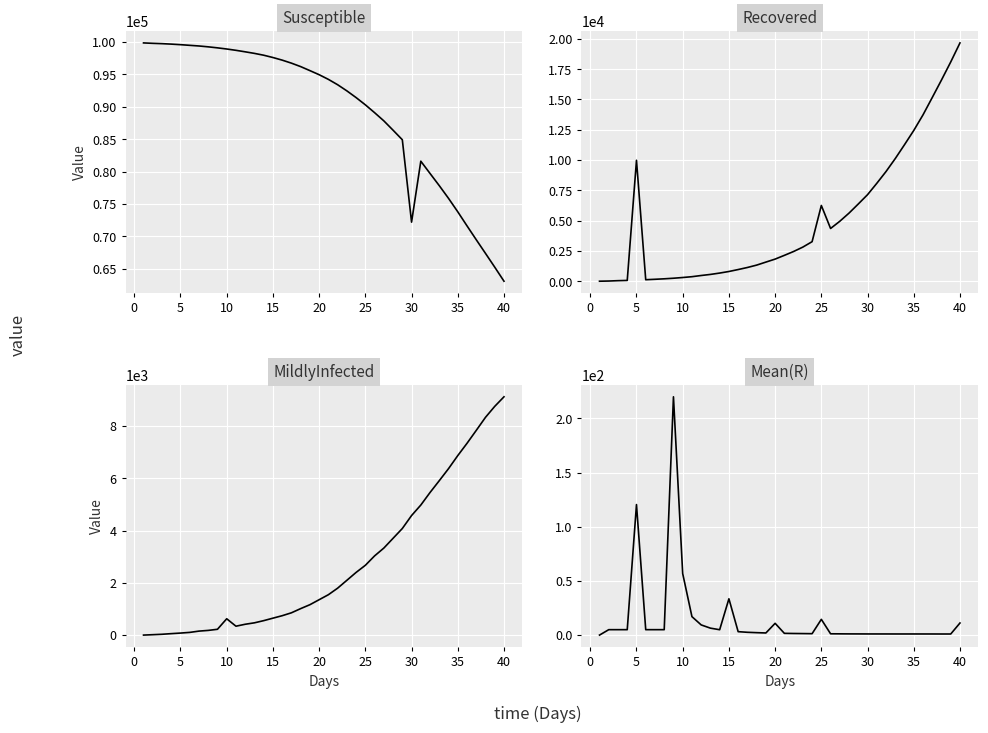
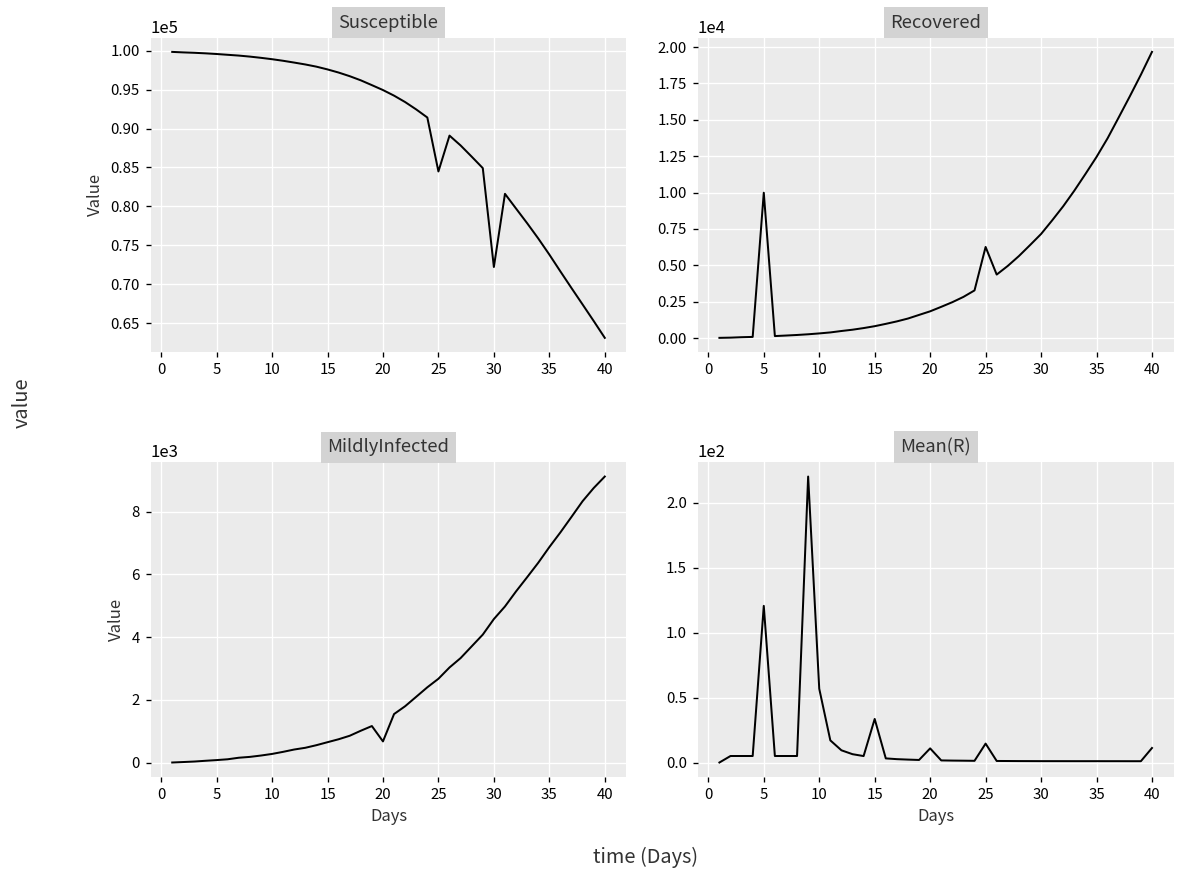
Susceptible, 25: 90000 -> 84000
MildlyInfected, 10: 600 -> 300
MildlyInfected, 20: 1400 -> 700
